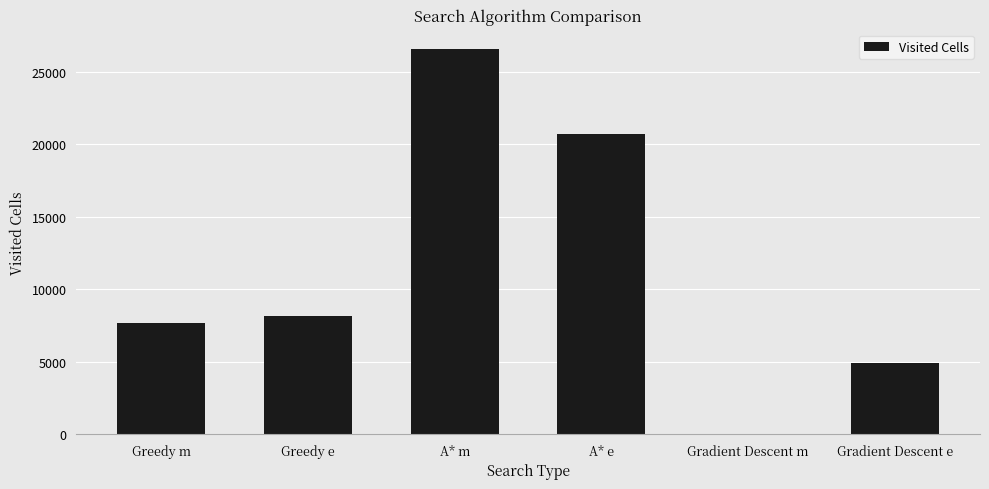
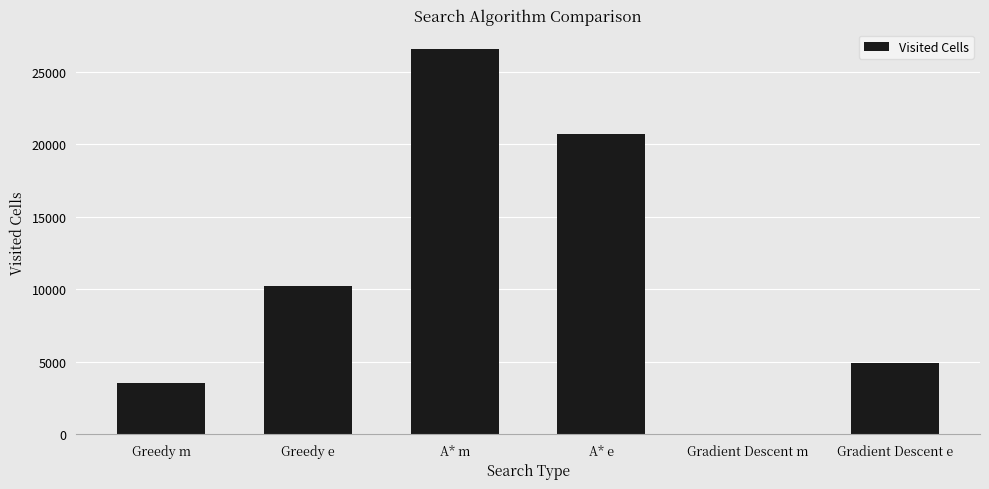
Greedy m: 7700 -> 3500
Greedy e: 8100 -> 10200
